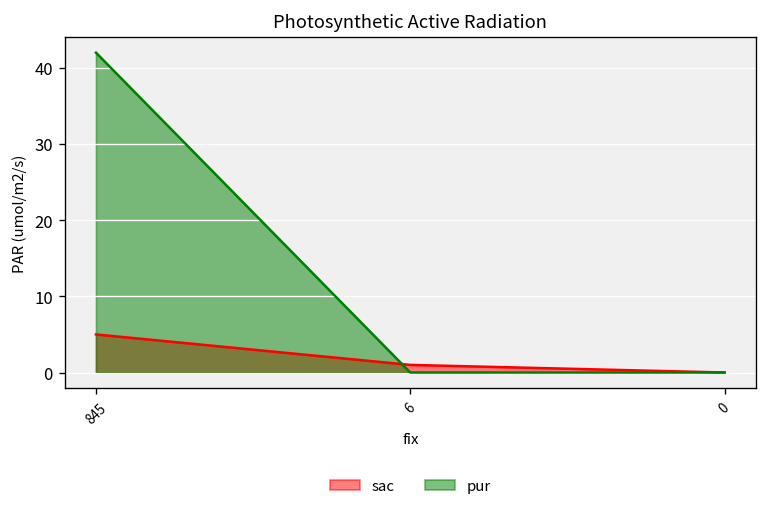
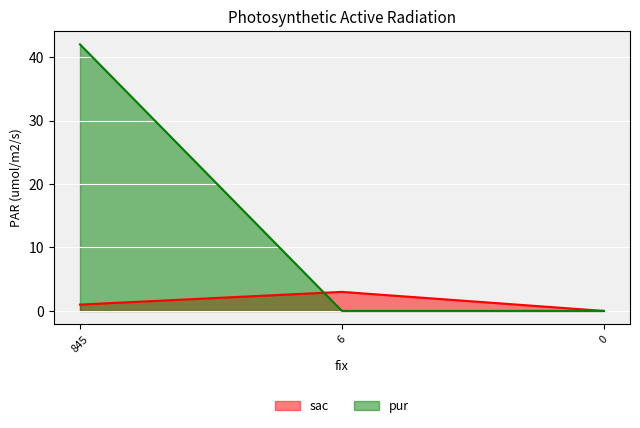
sac, 845: 5 -> 1
sac, 6: 1 -> 3
